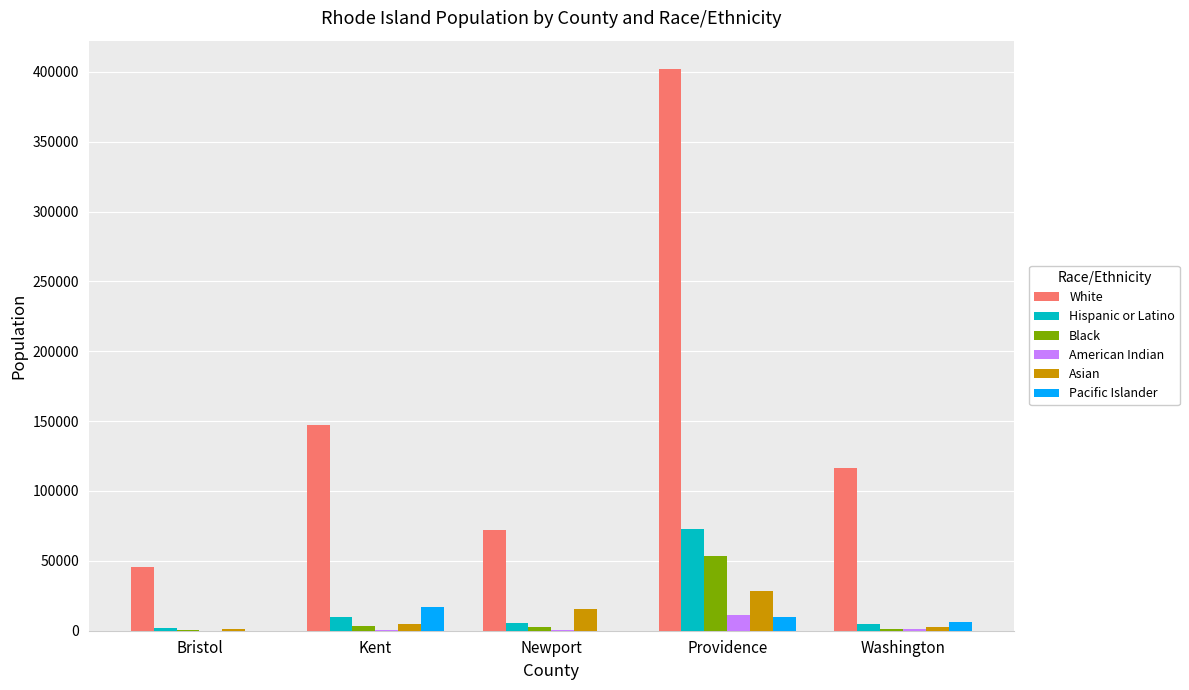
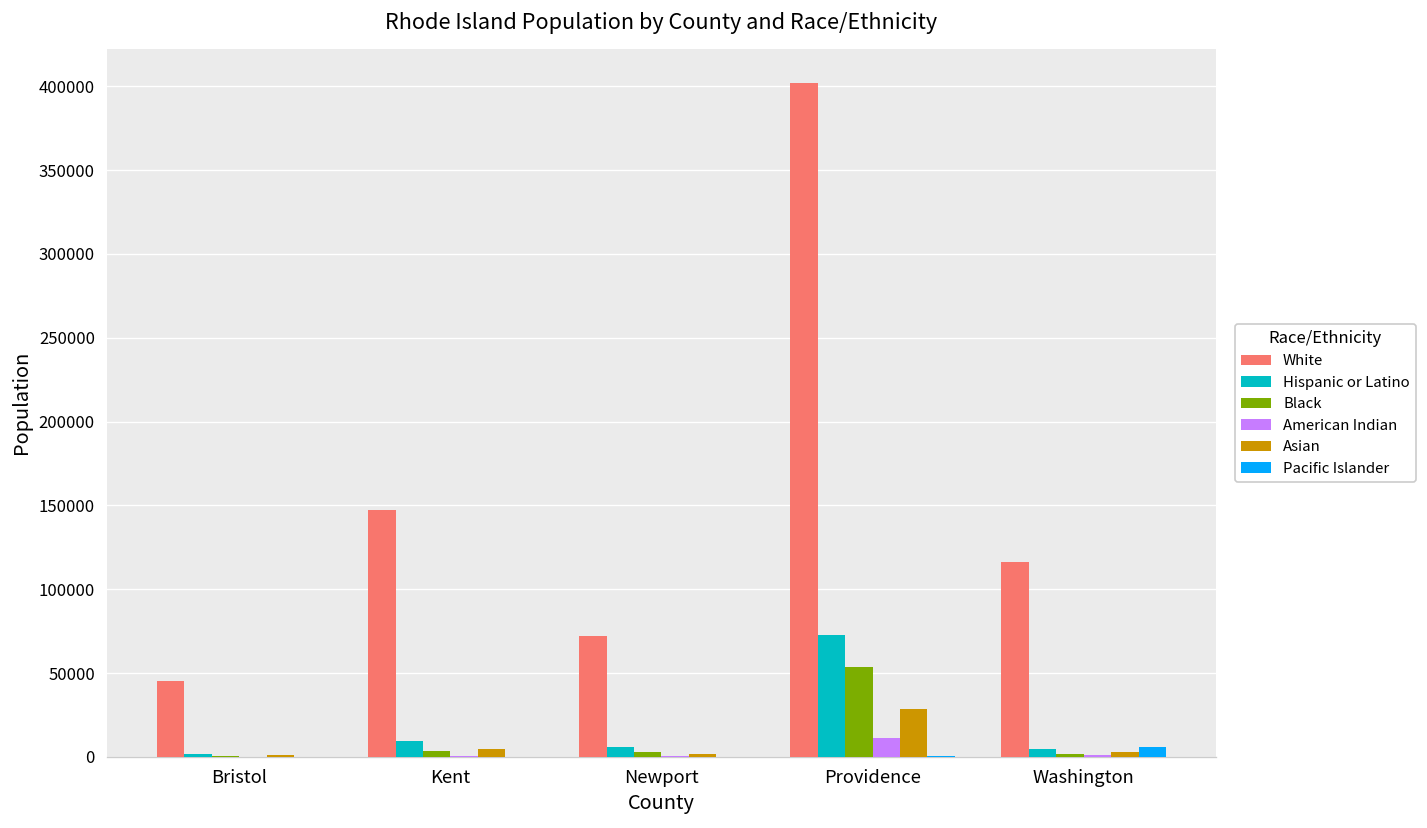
Pacific Islander, Kent: 17000 -> 0
Asian, Newport: 16000 -> 2000
Pacific Islander, Providence: 10000 -> 0
